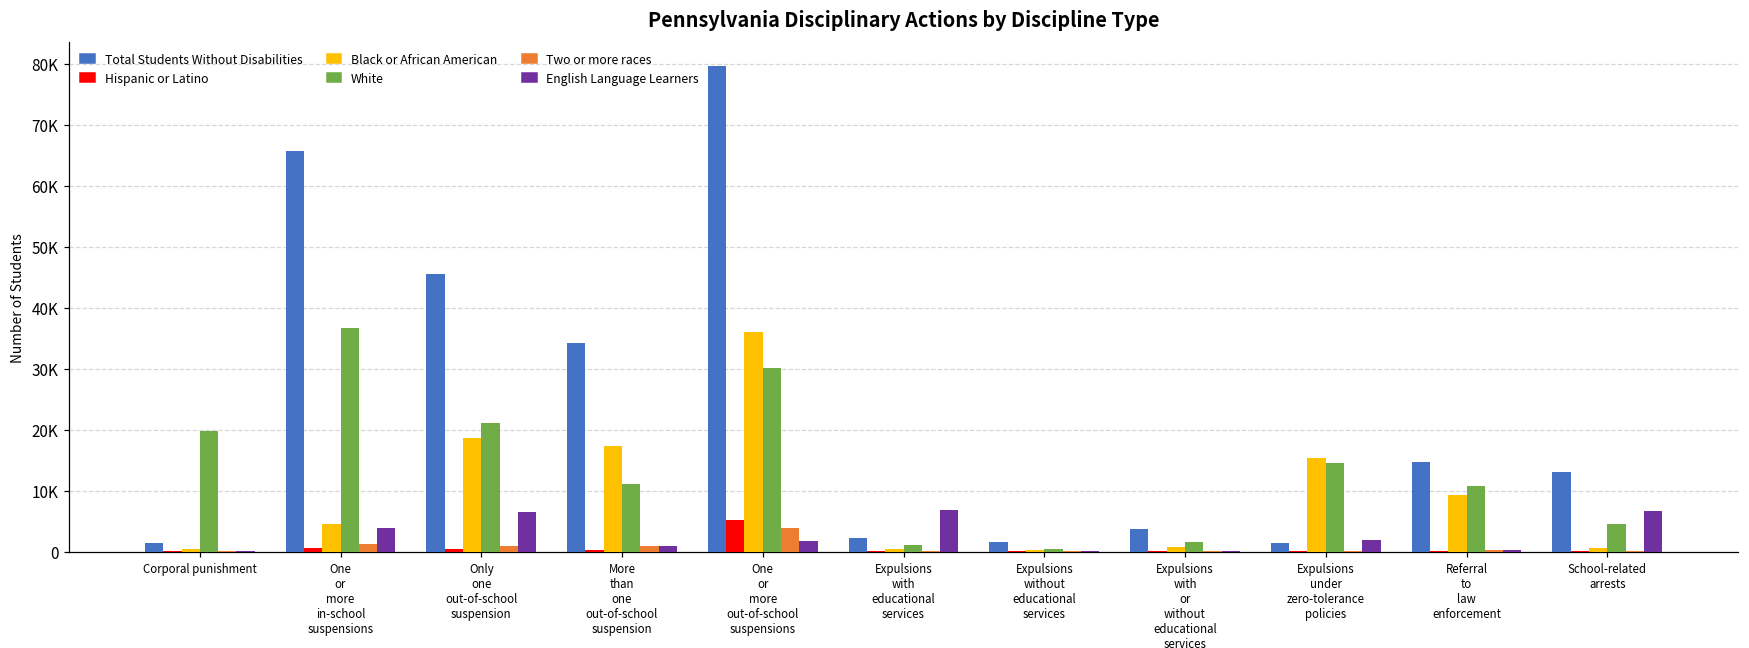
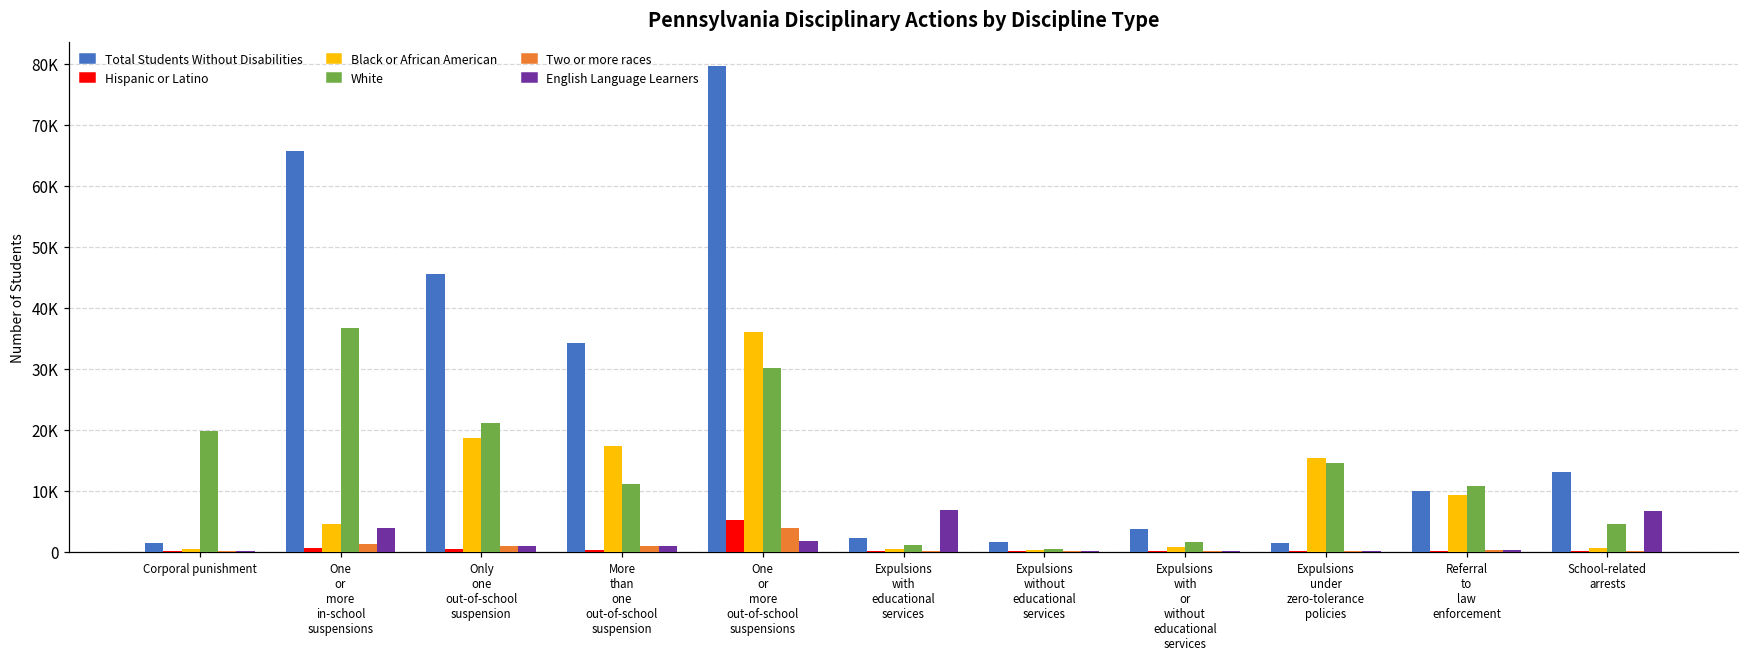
English Language Learners, Only one out-of-school suspension: 6000 -> 1000
English Language Learners, Expulsions under zero-tolerance policies: 2000 -> 0
Total Students Without Disabilities, Referral to law enforcement: 15000 -> 10000
